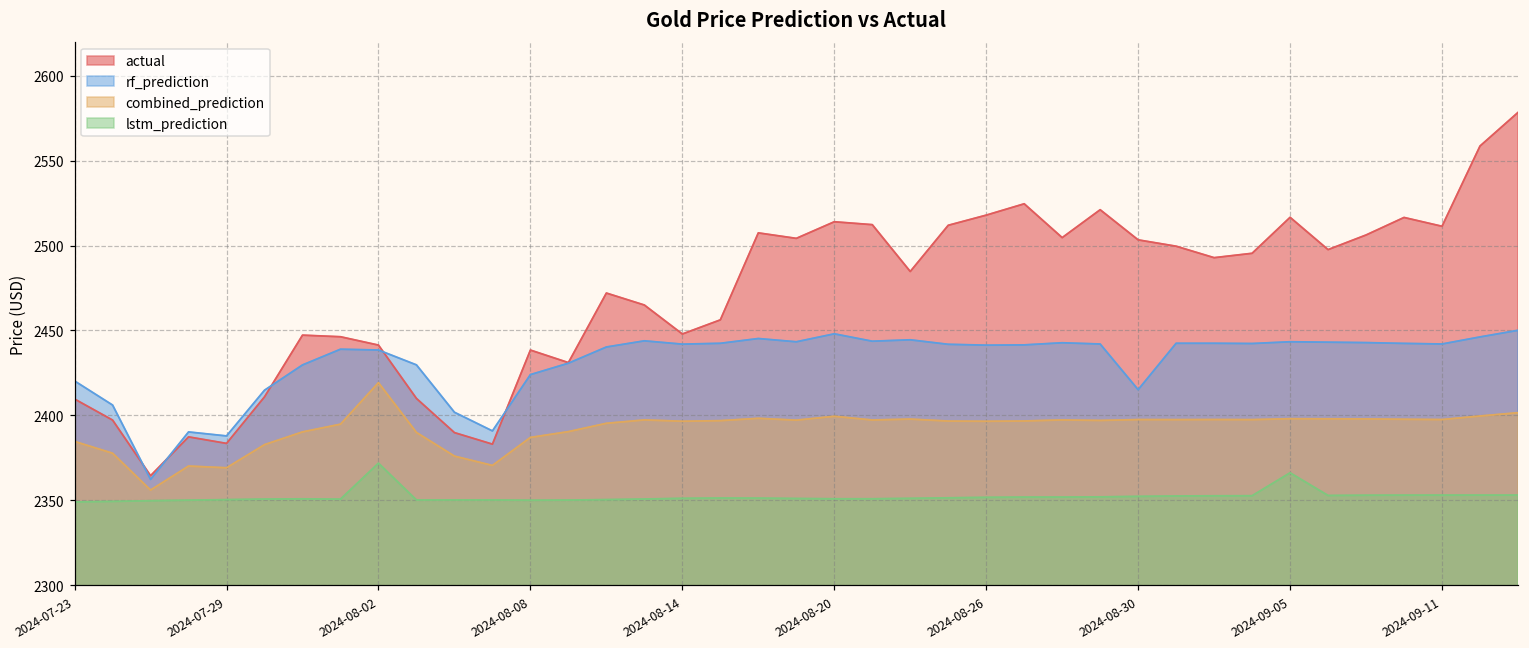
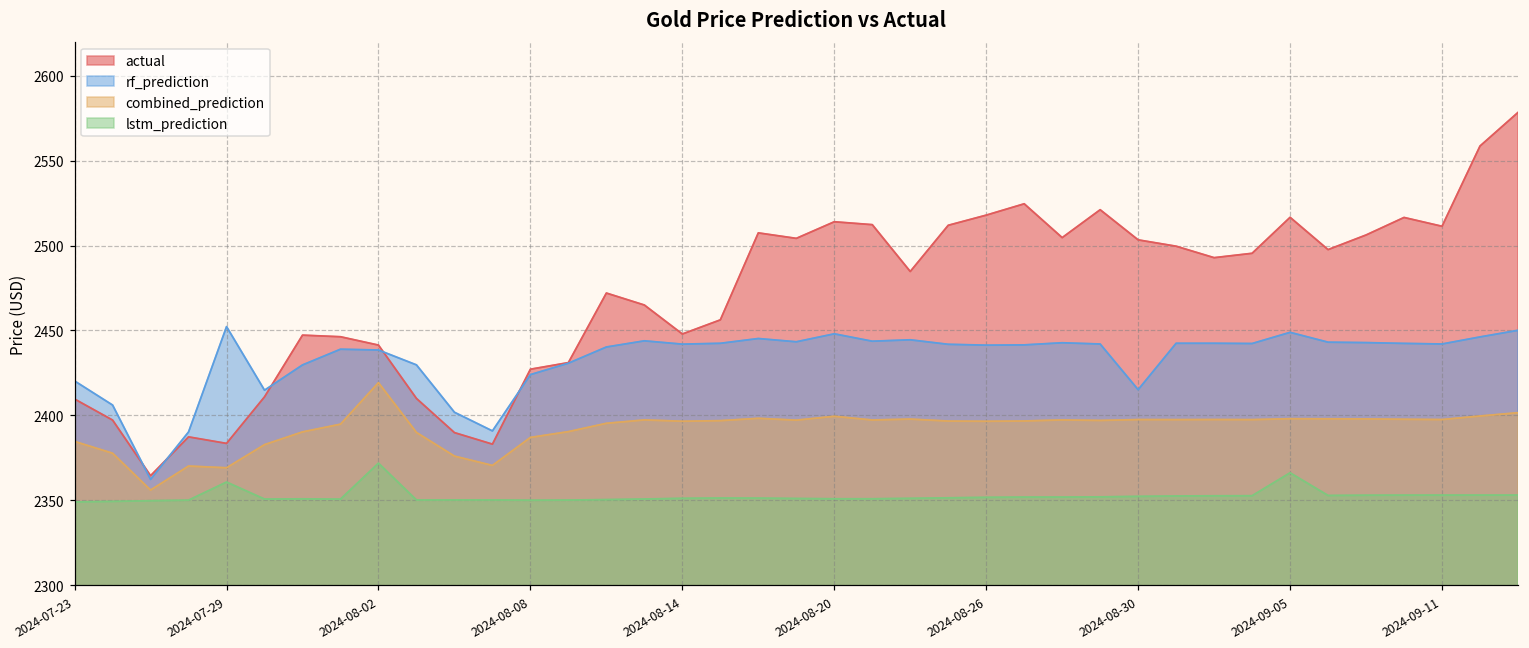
rf_prediction, 2024-07-29: 2388 -> 2452
lstm_prediction, 2024-07-29: 2350 -> 2361
actual, 2024-08-08: 2438 -> 2427
rf_prediction, 2024-09-05: 2443 -> 2449
